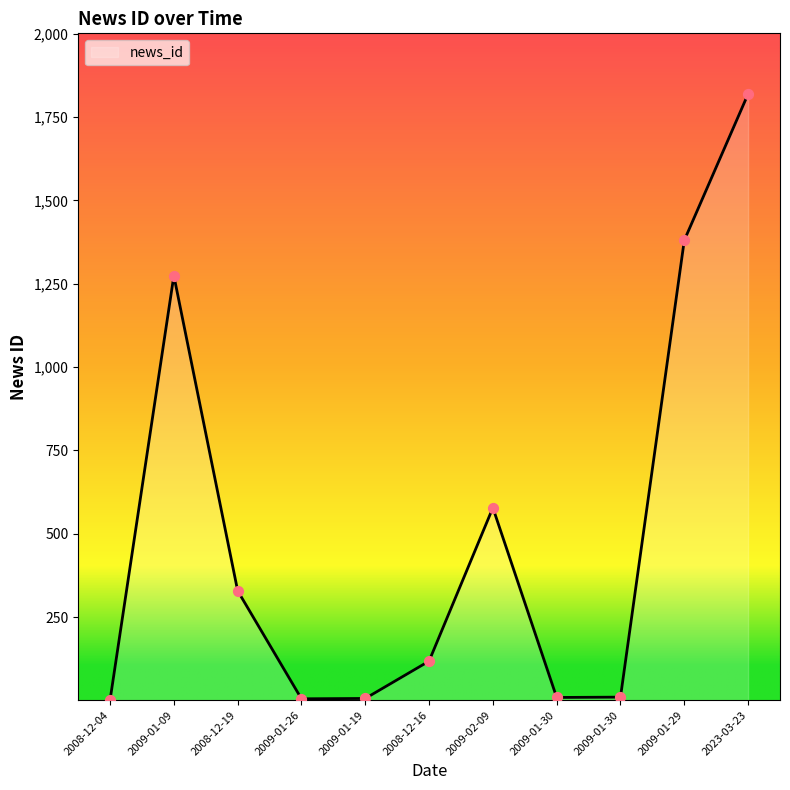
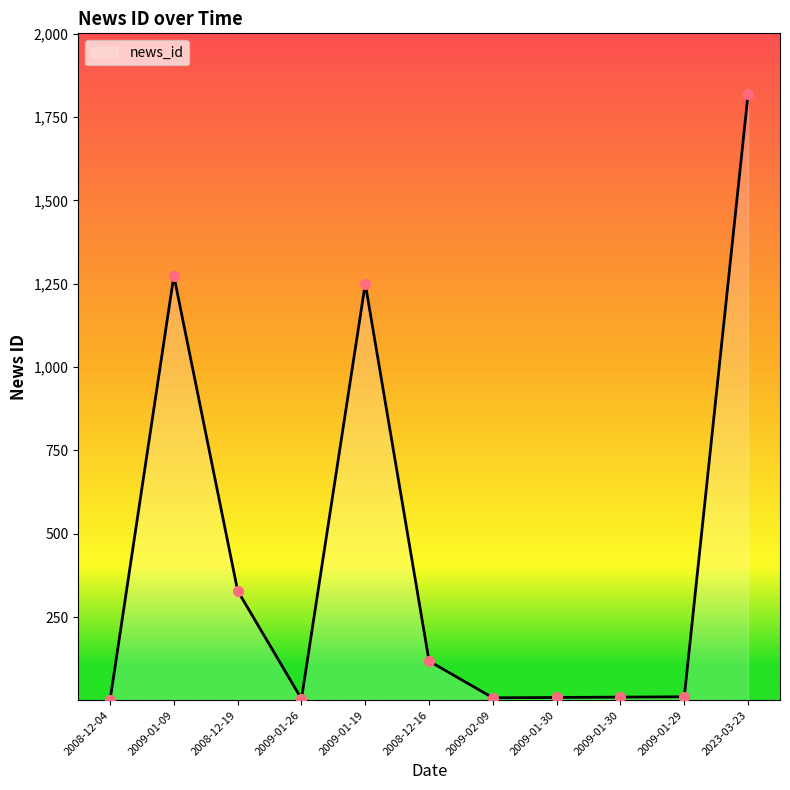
2009-01-19: 10 -> 1,250
2009-02-09: 580 -> 10
2009-01-29: 1,380 -> 10
